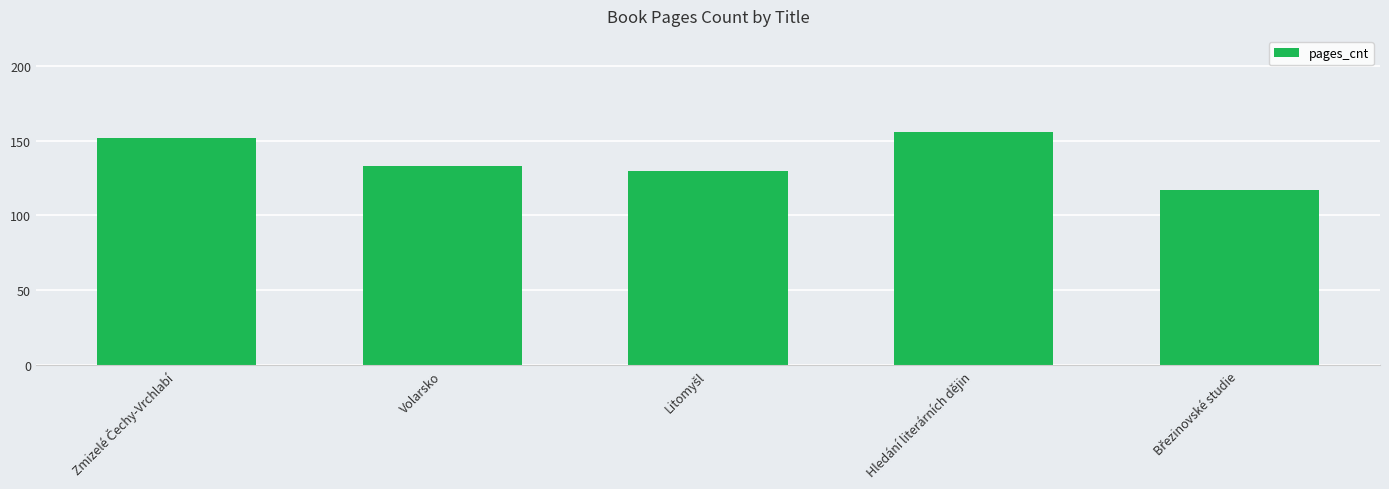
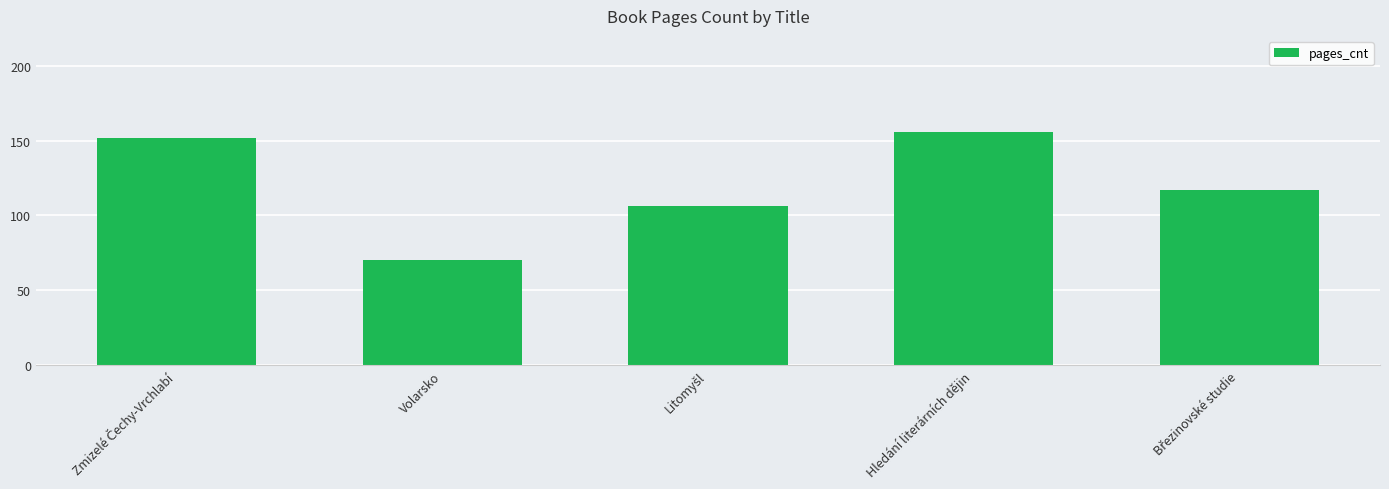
Volarsko: 133 -> 70
Litomyšl: 130 -> 106
